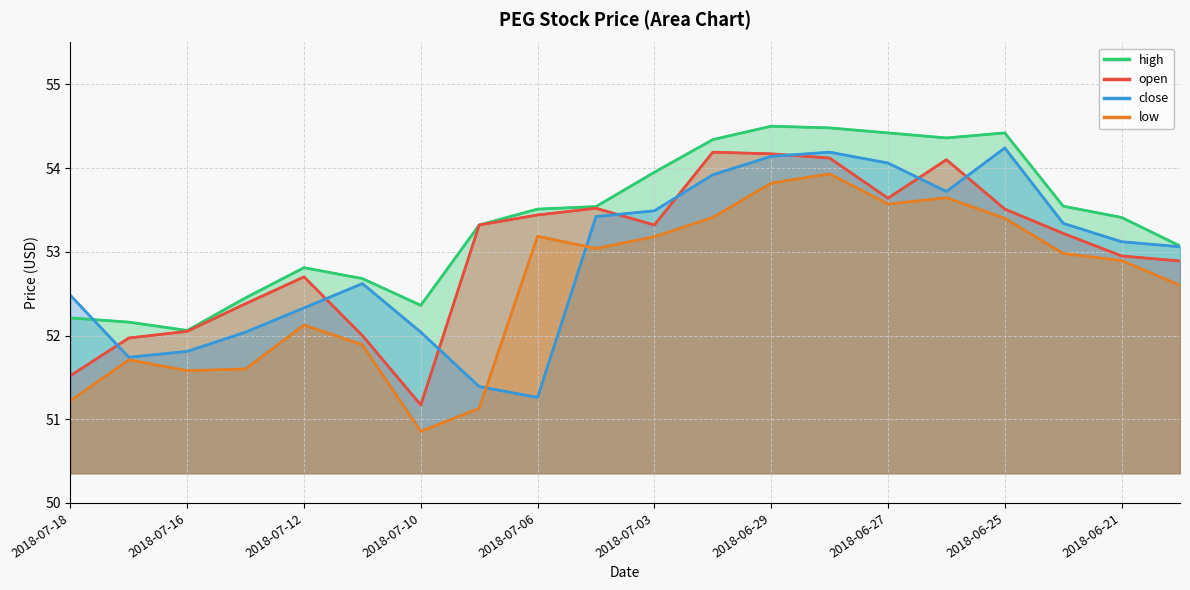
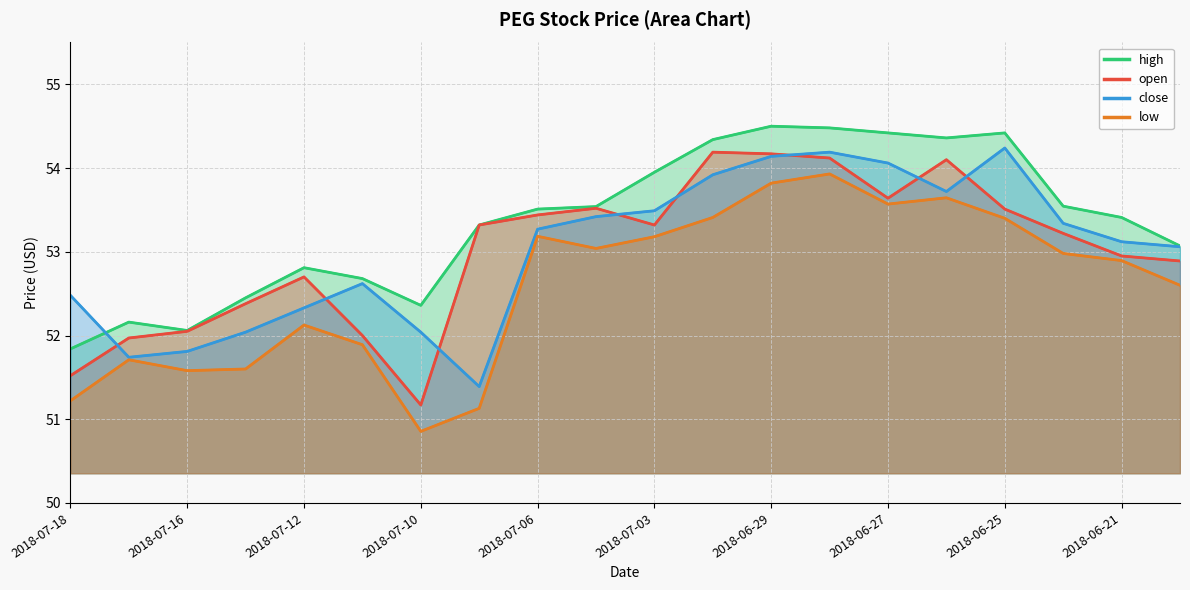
high, 2018-07-18: 52.2 -> 51.8
close, 2018-07-06: 51.3 -> 53.3
